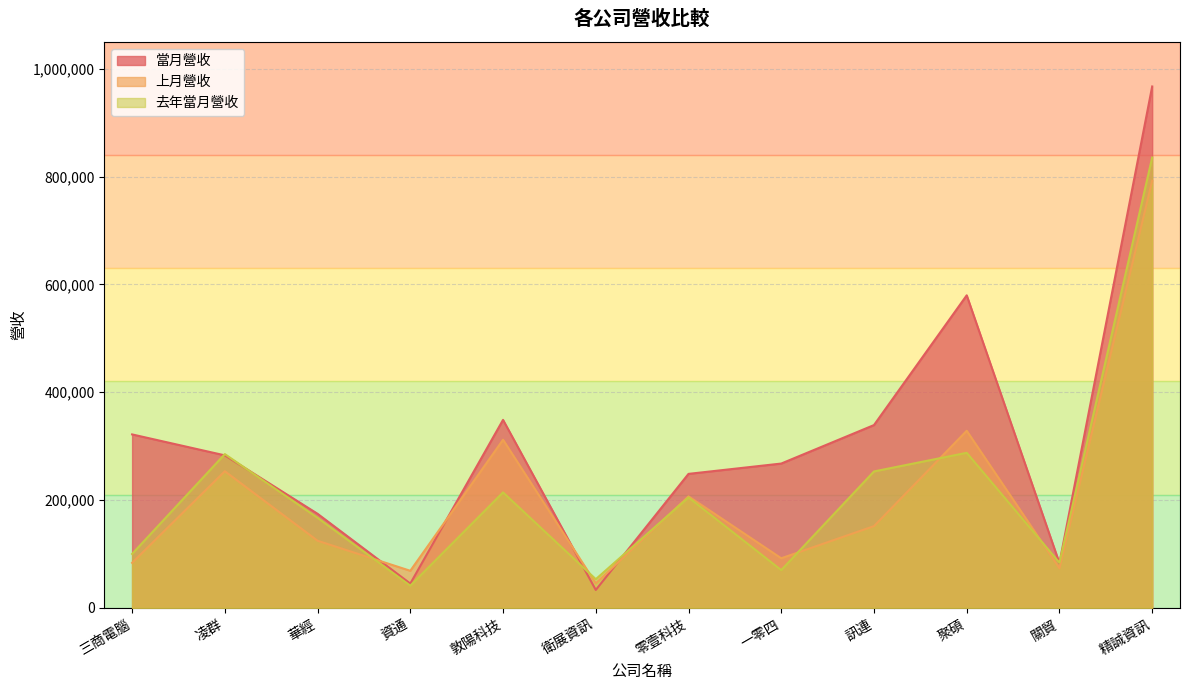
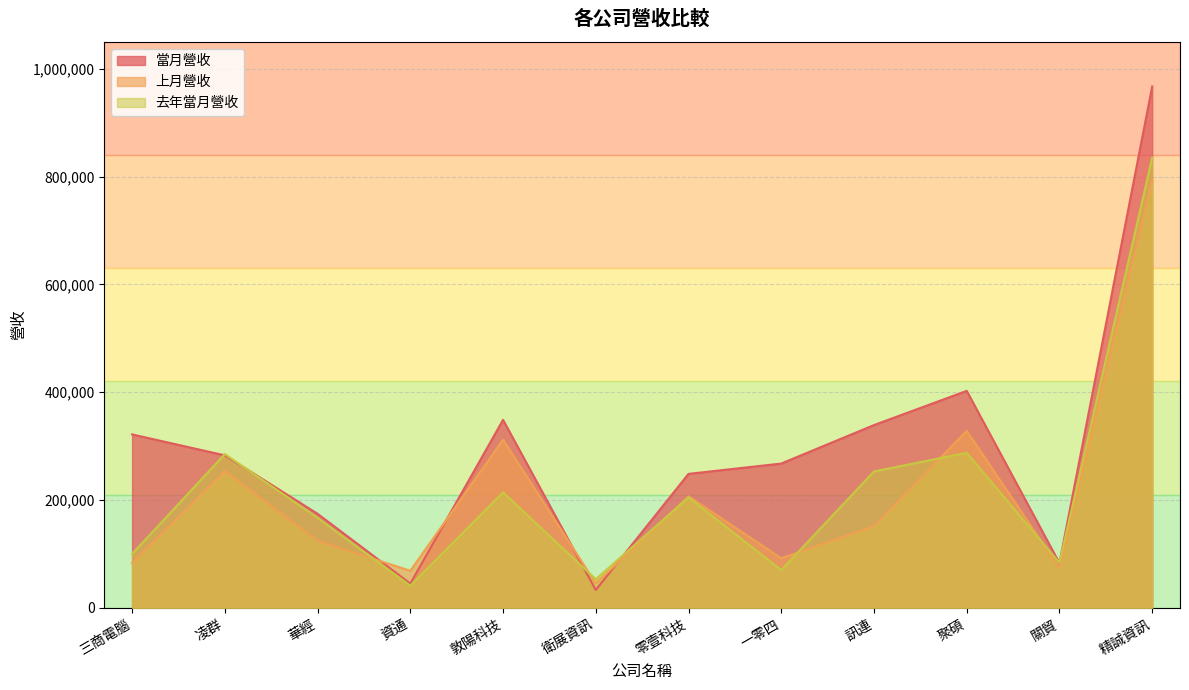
當月營收, 聚碩: 580,000 -> 400,000
